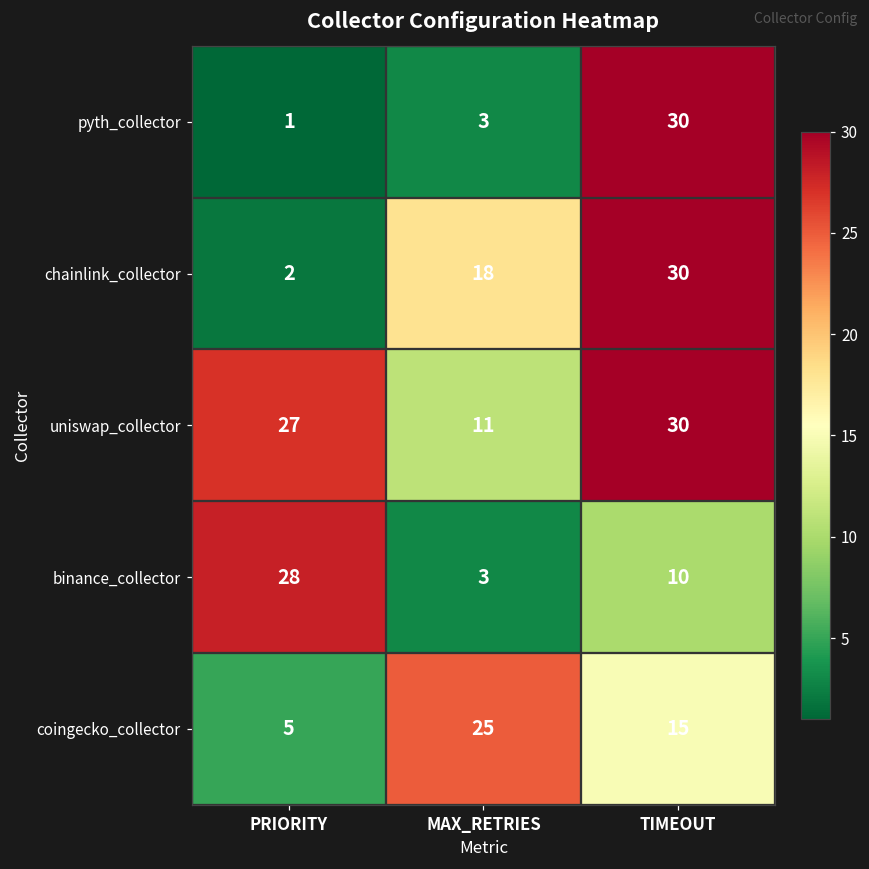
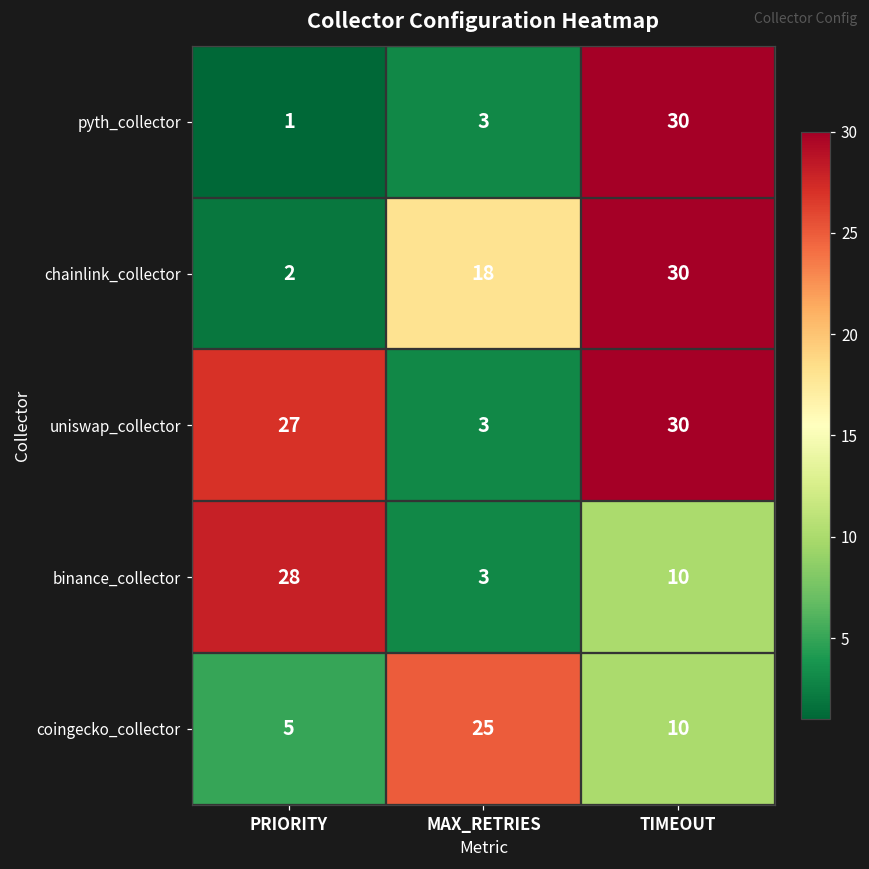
uniswap_collector, MAX_RETRIES: 11 -> 3
coingecko_collector, TIMEOUT: 15 -> 10
